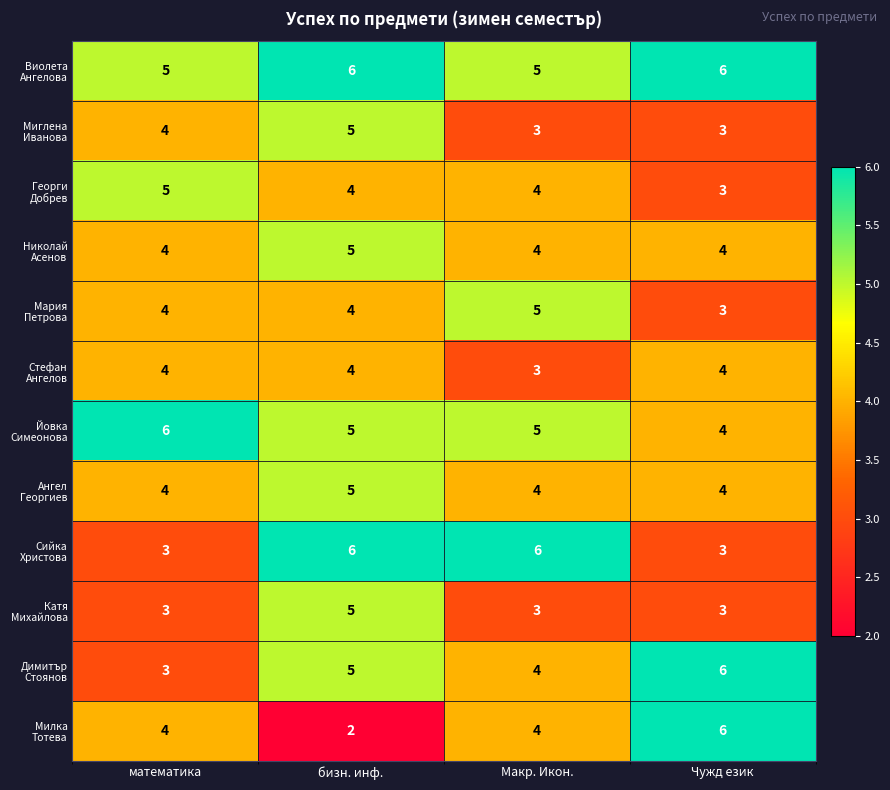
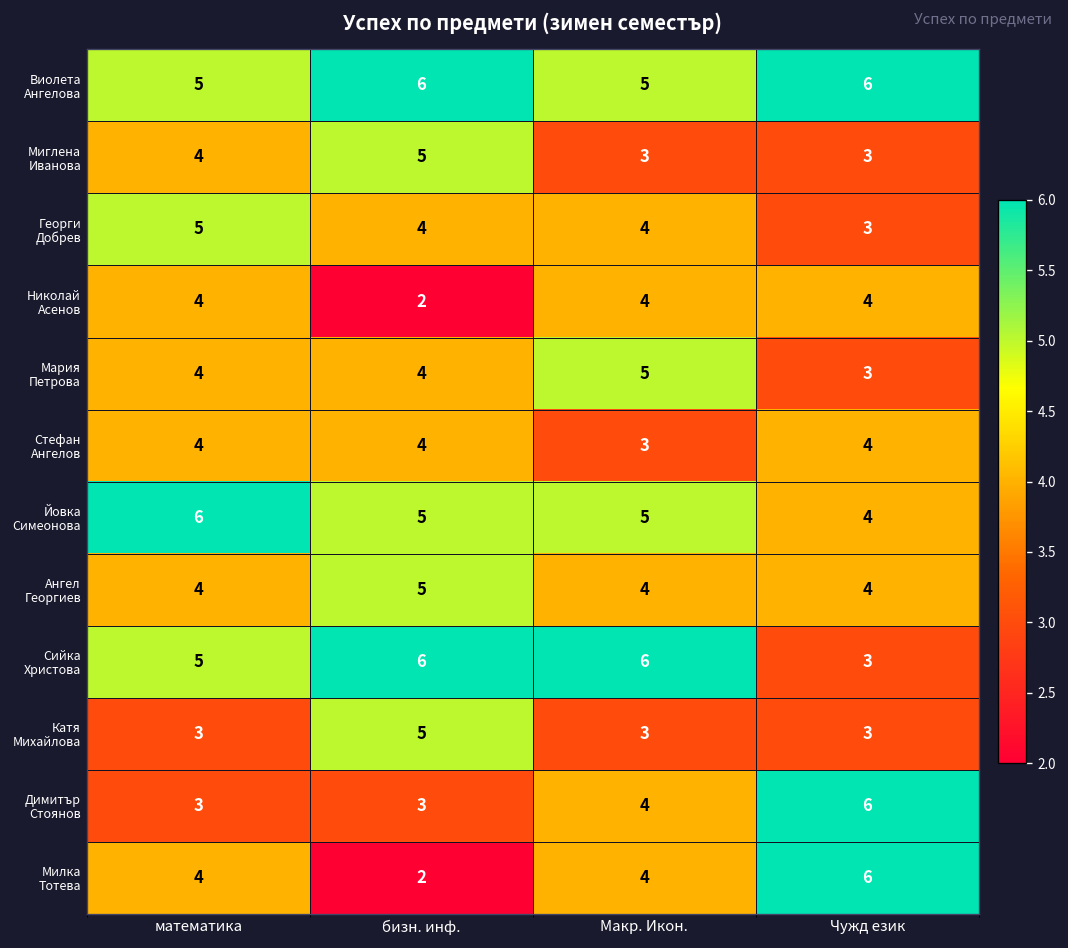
Николай Асенов, бизн. инф.: 5 -> 2
Сийка Христова, математика: 3 -> 5
Димитър Стоянов, бизн. инф.: 5 -> 3
